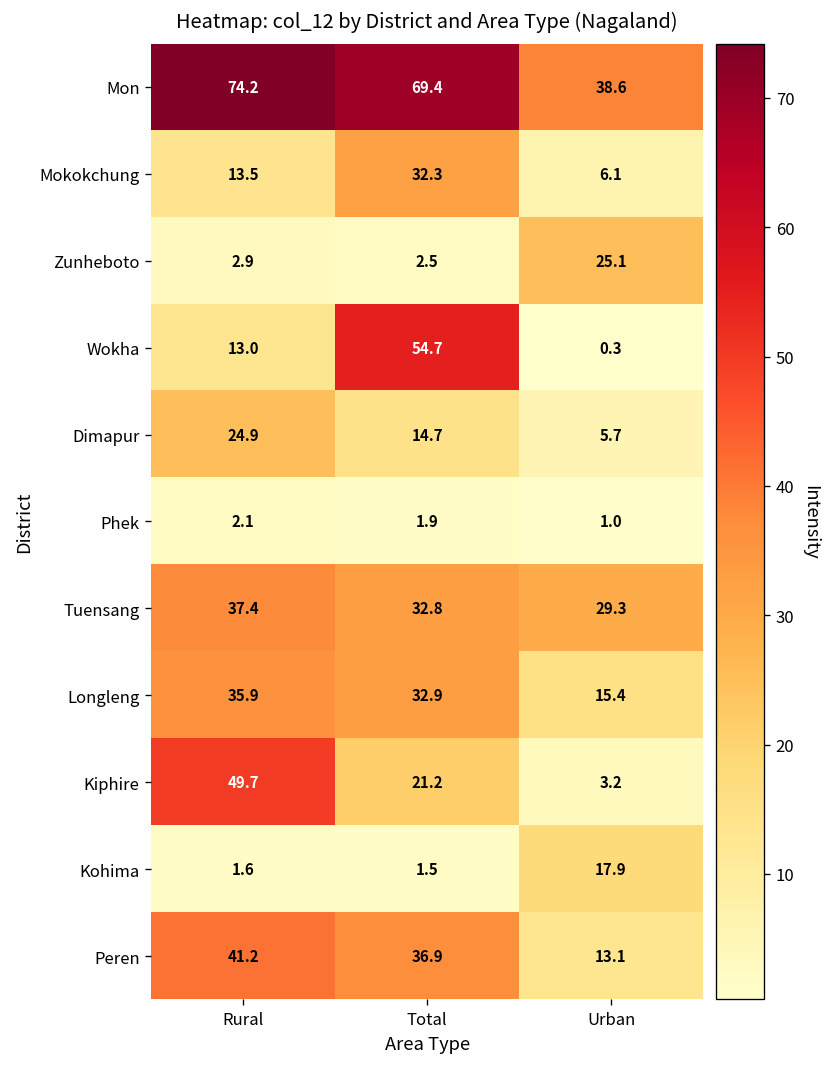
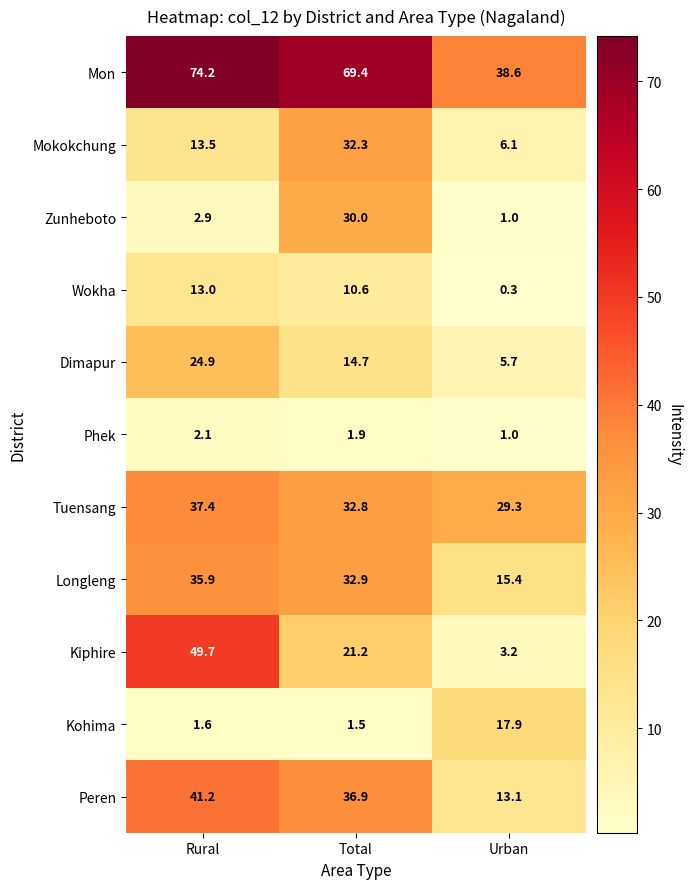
Zunheboto, Total: 2.5 -> 30.0
Zunheboto, Urban: 25.1 -> 1.0
Wokha, Total: 54.7 -> 10.6
